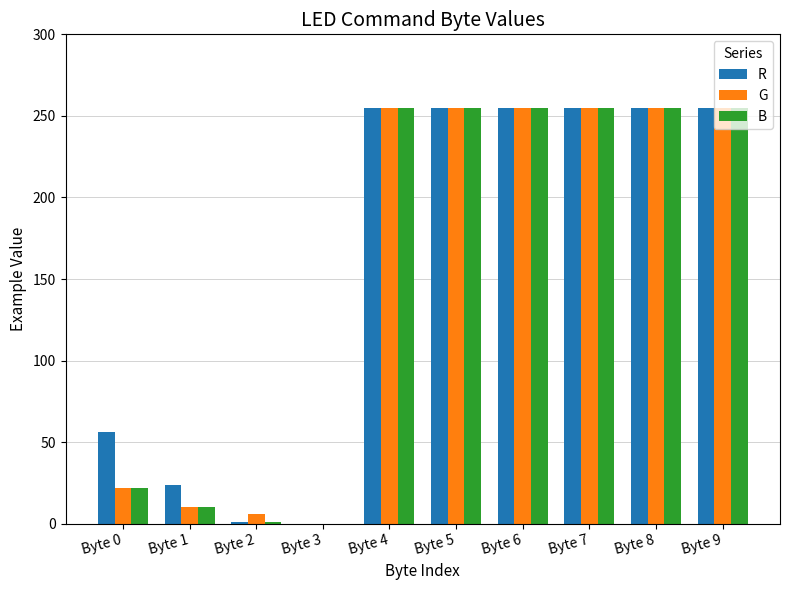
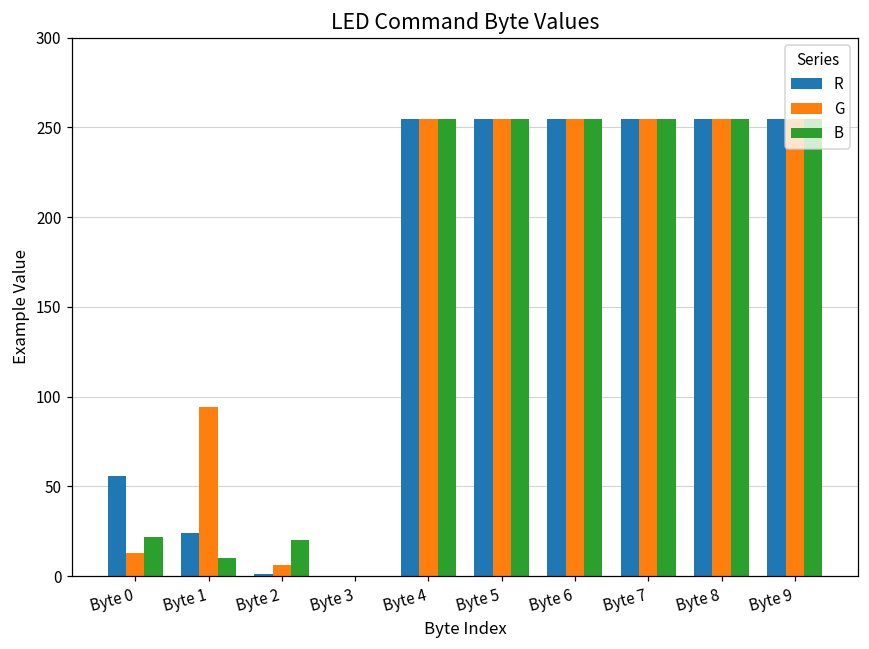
G, Byte 0: 22 -> 13
G, Byte 1: 10 -> 94
B, Byte 2: 1 -> 20
